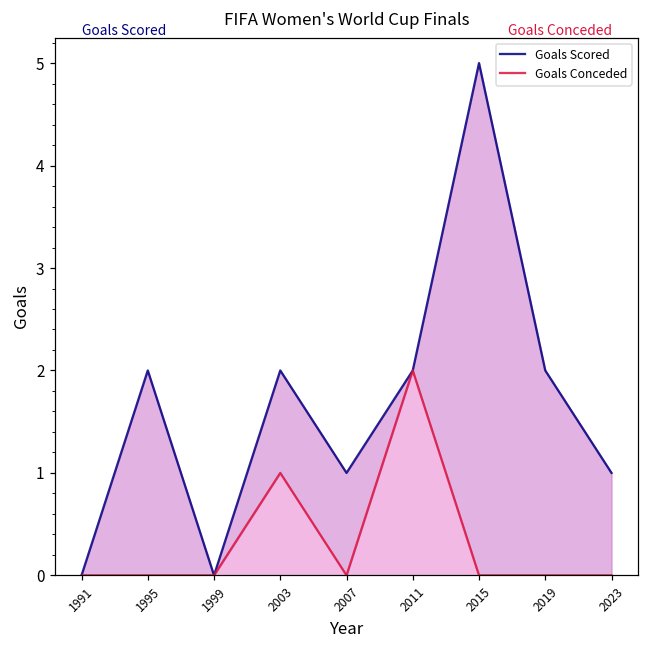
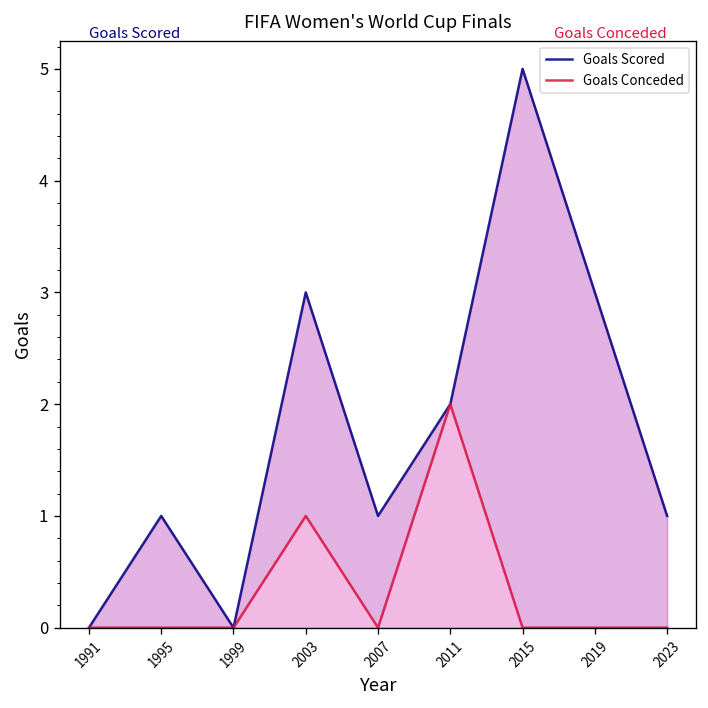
Goals Scored, 1995: 2 -> 1
Goals Scored, 2003: 2 -> 3
Goals Scored, 2019: 2 -> 3
